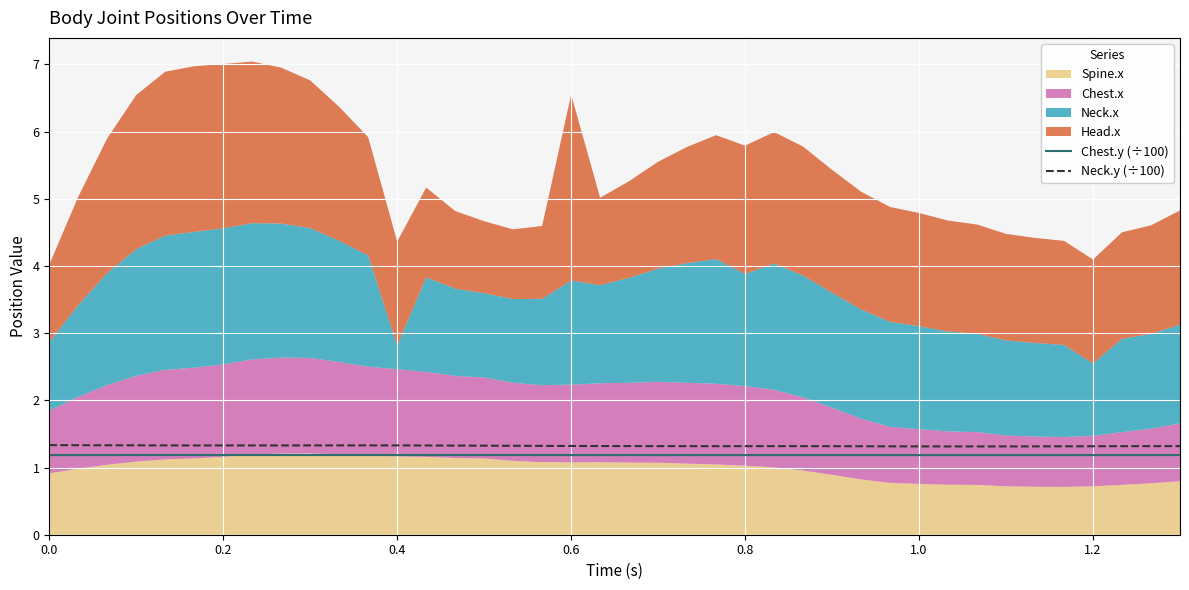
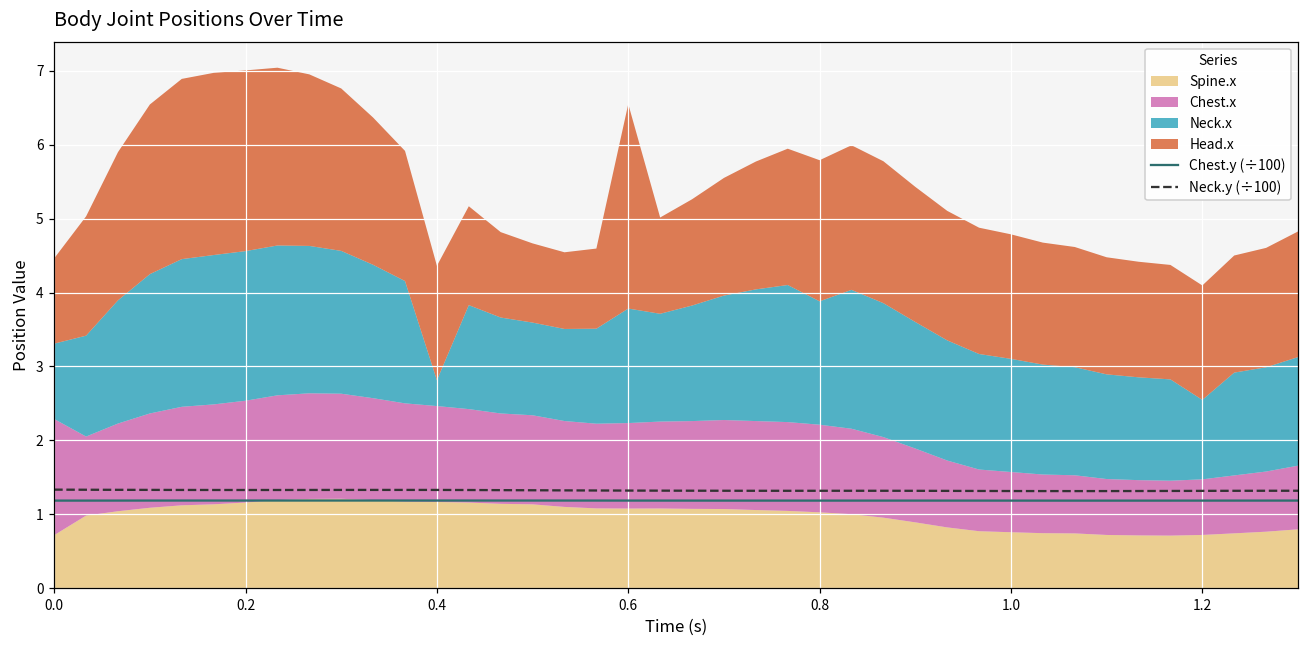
Spine.x, 0.0: 0.9 -> 0.7
Chest.x, 0.0: 0.9 -> 1.6
